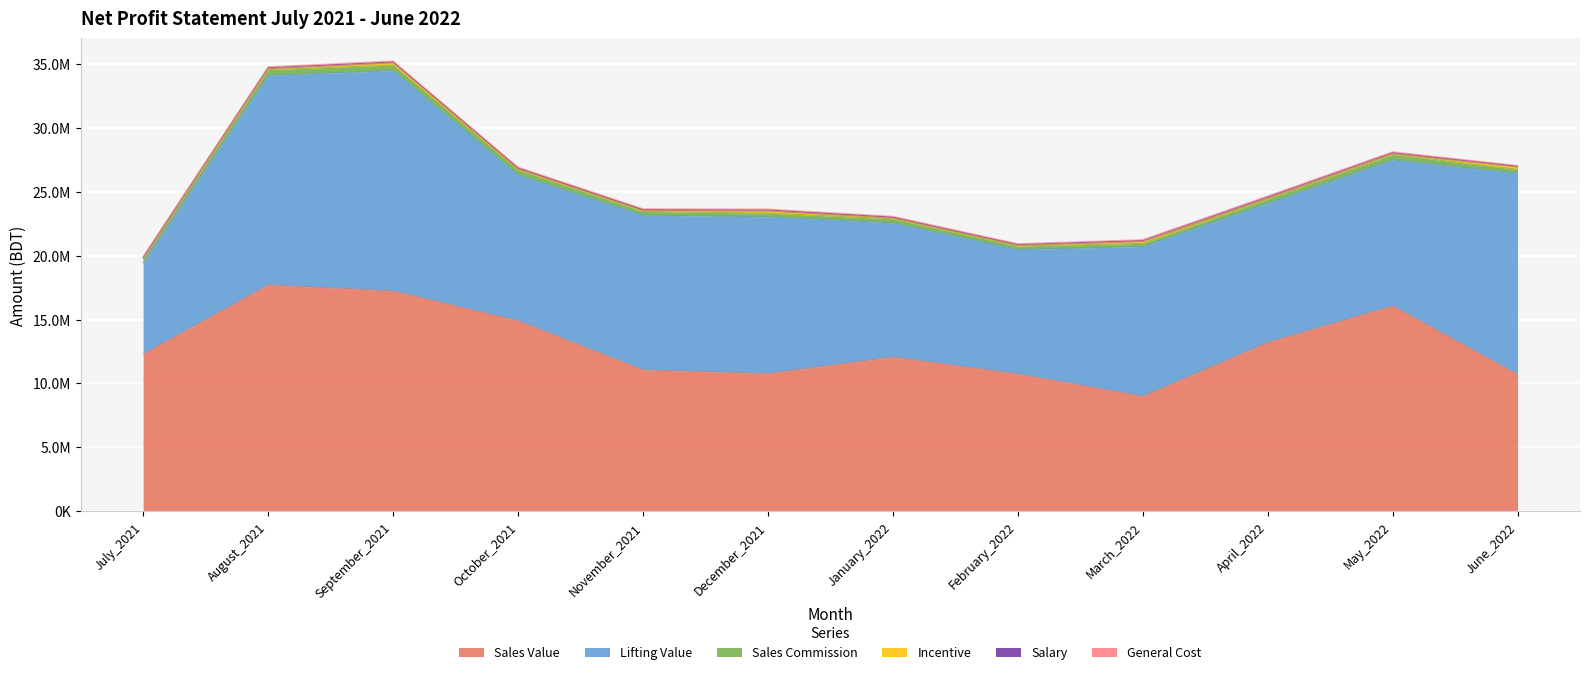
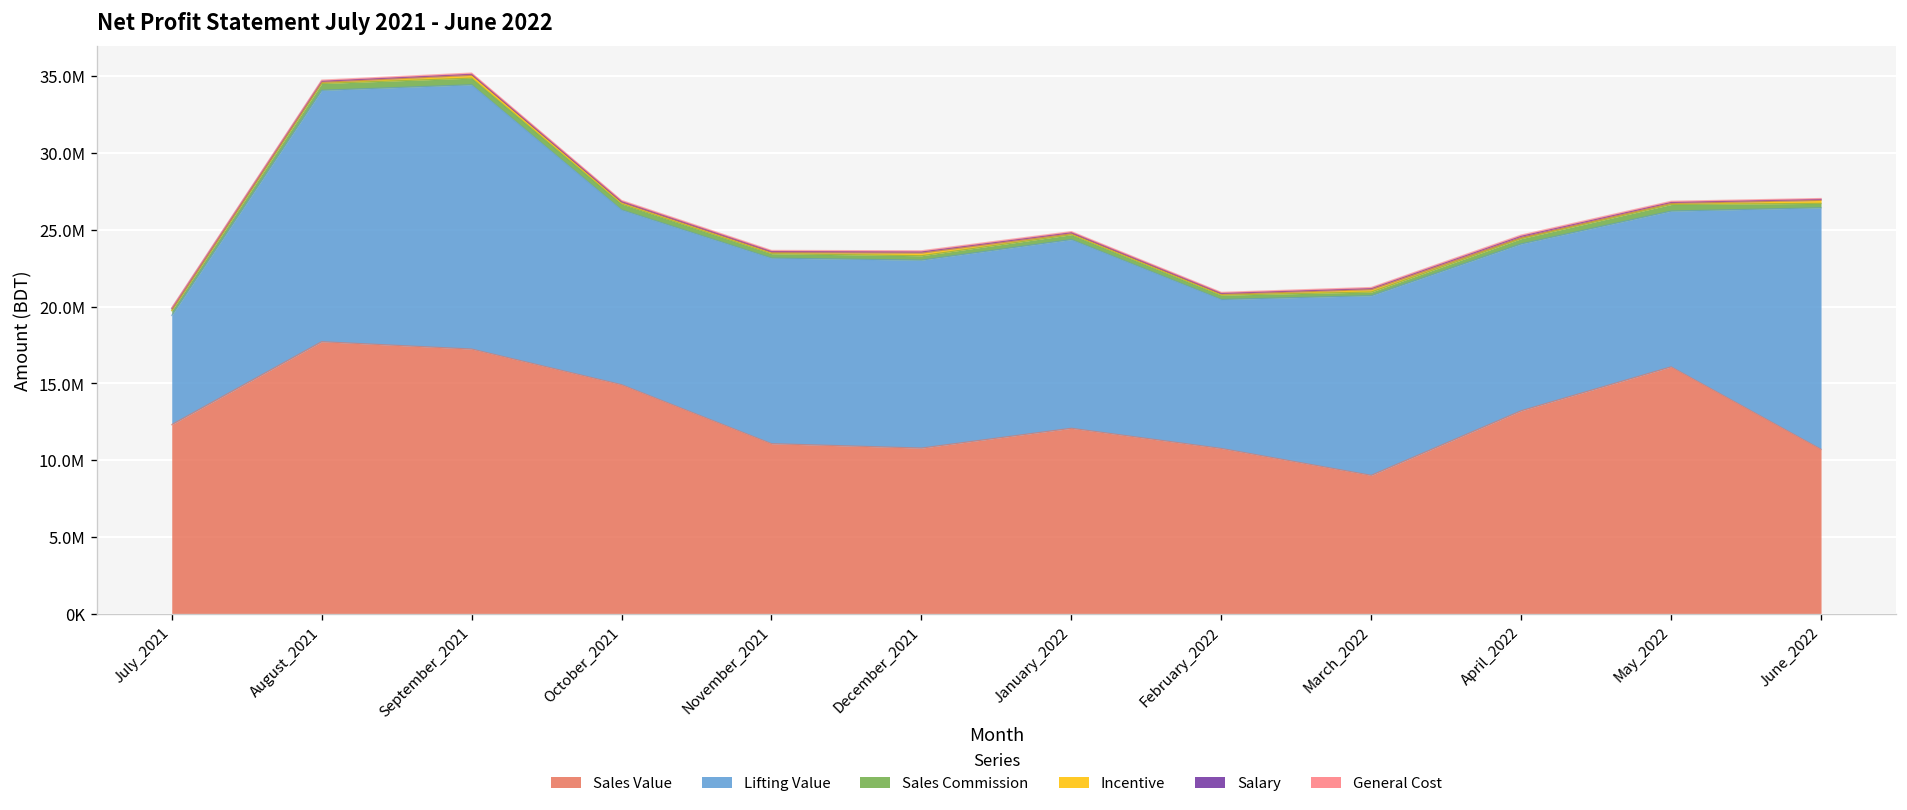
Lifting Value, January_2022: 10500000 -> 12300000
Lifting Value, May_2022: 11400000 -> 10100000
